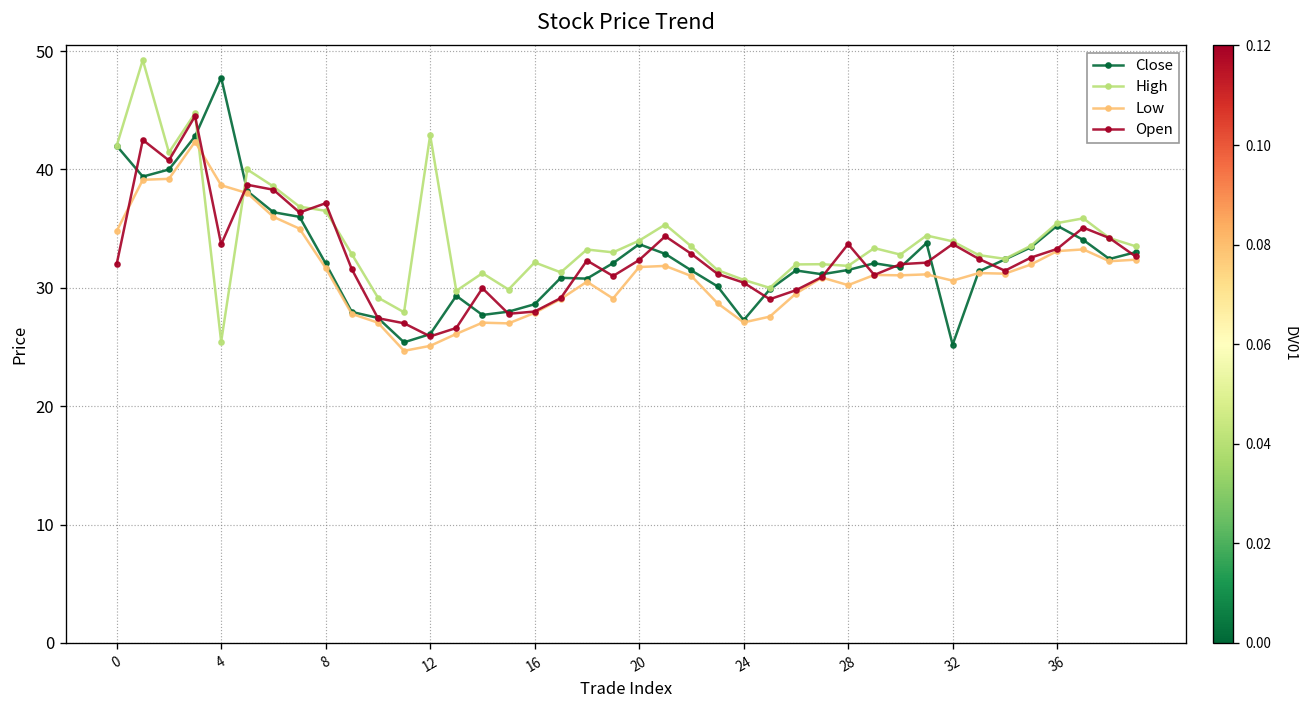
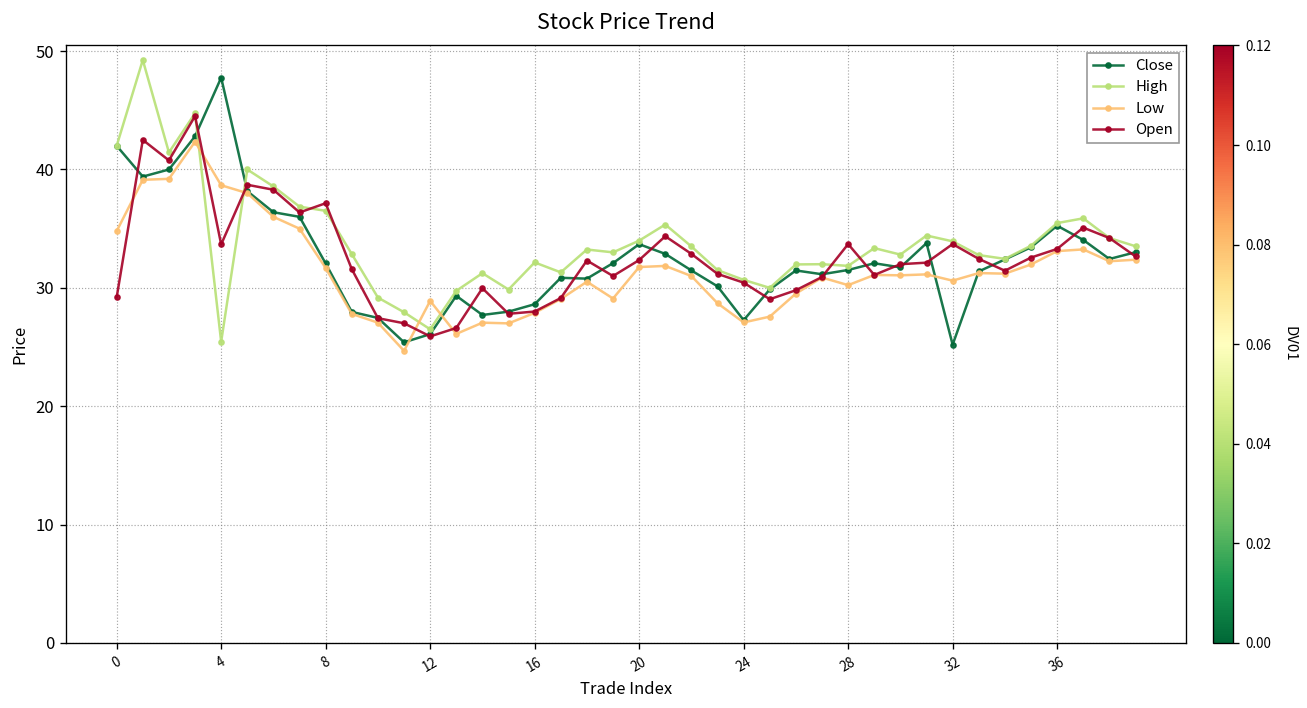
Open, 0: 32 -> 29
High, 12: 43 -> 27
Low, 12: 25 -> 29
